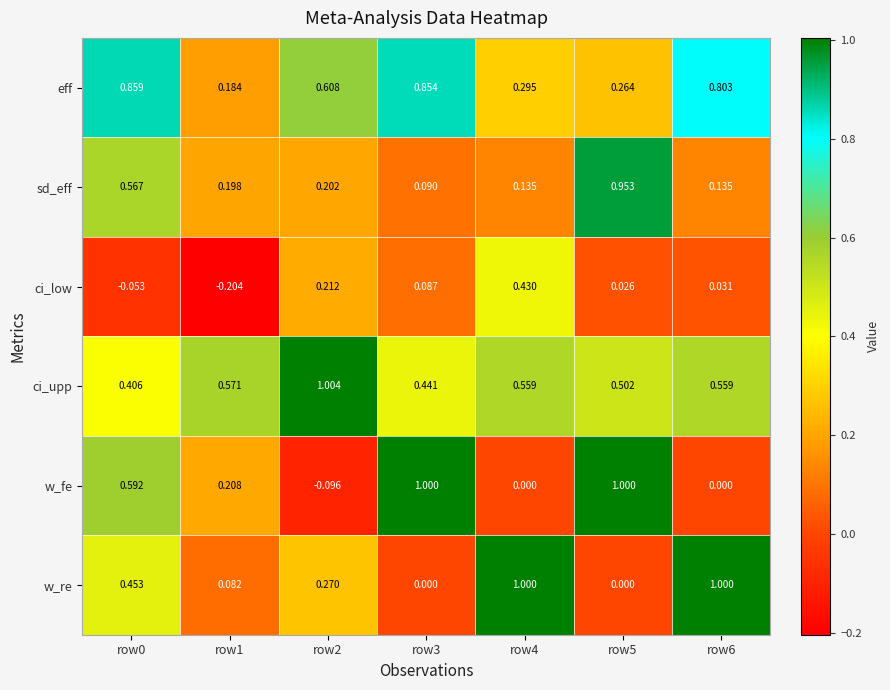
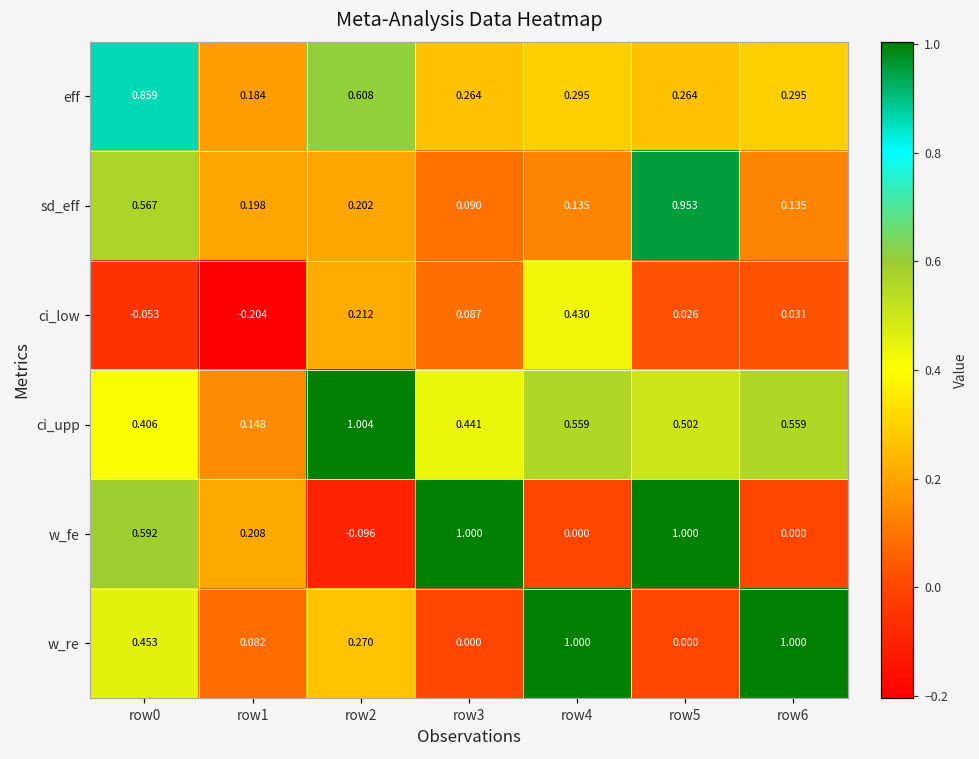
eff, row3: 0.854 -> 0.264
eff, row6: 0.803 -> 0.295
ci_upp, row1: 0.571 -> 0.148
